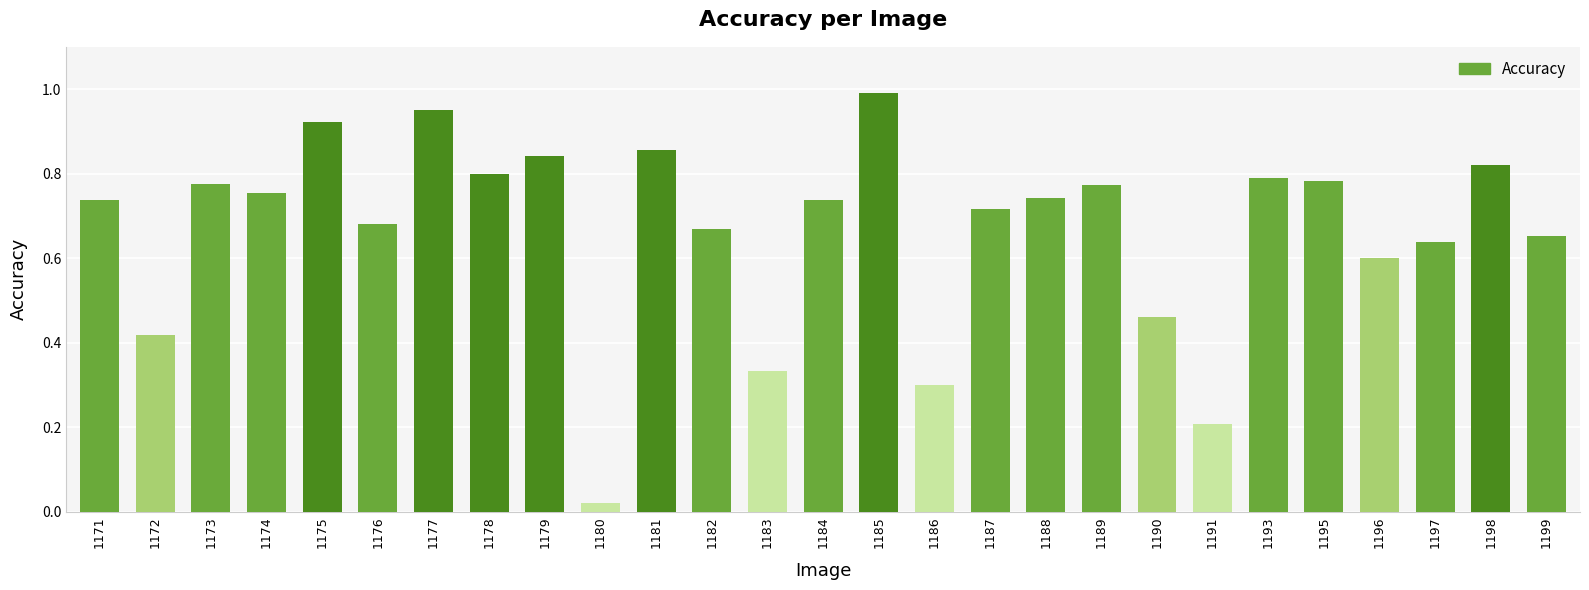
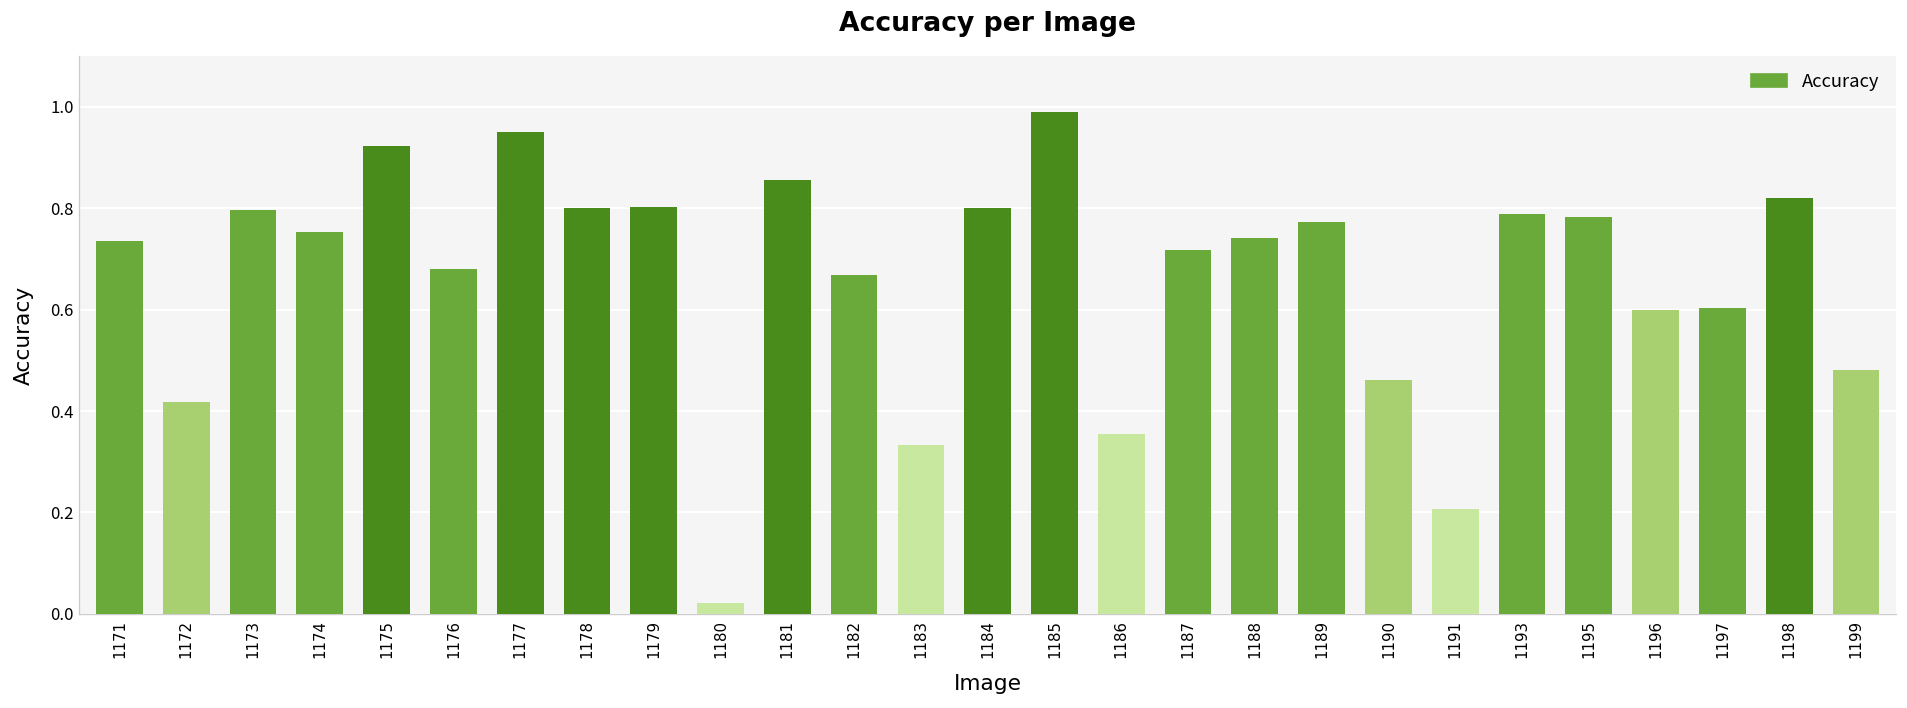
1173: 0.78 -> 0.80
1179: 0.84 -> 0.80
1184: 0.74 -> 0.80
1186: 0.30 -> 0.35
1197: 0.64 -> 0.60
1199: 0.65 -> 0.48
